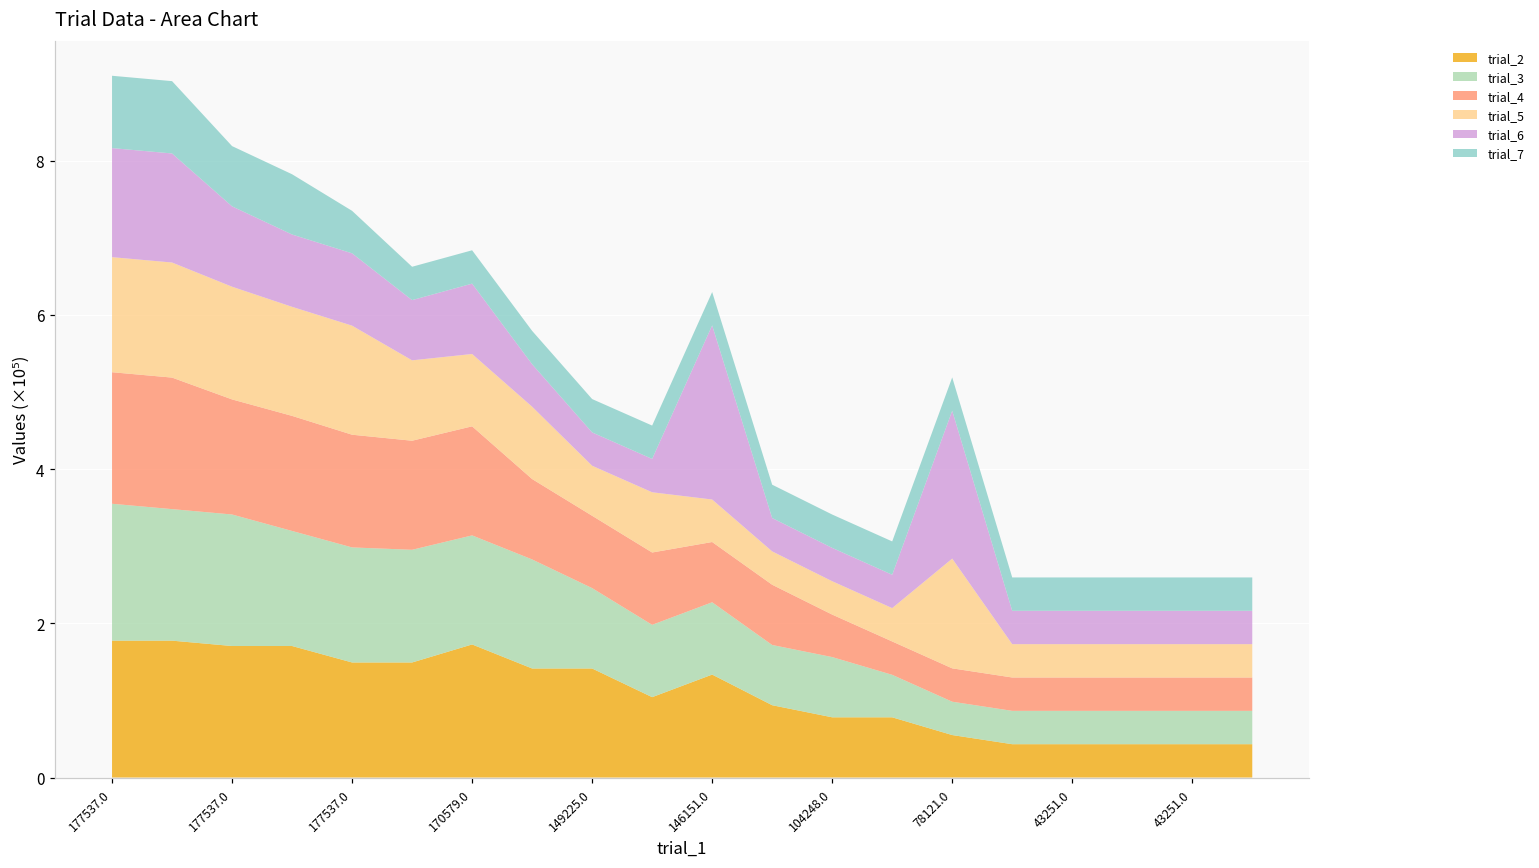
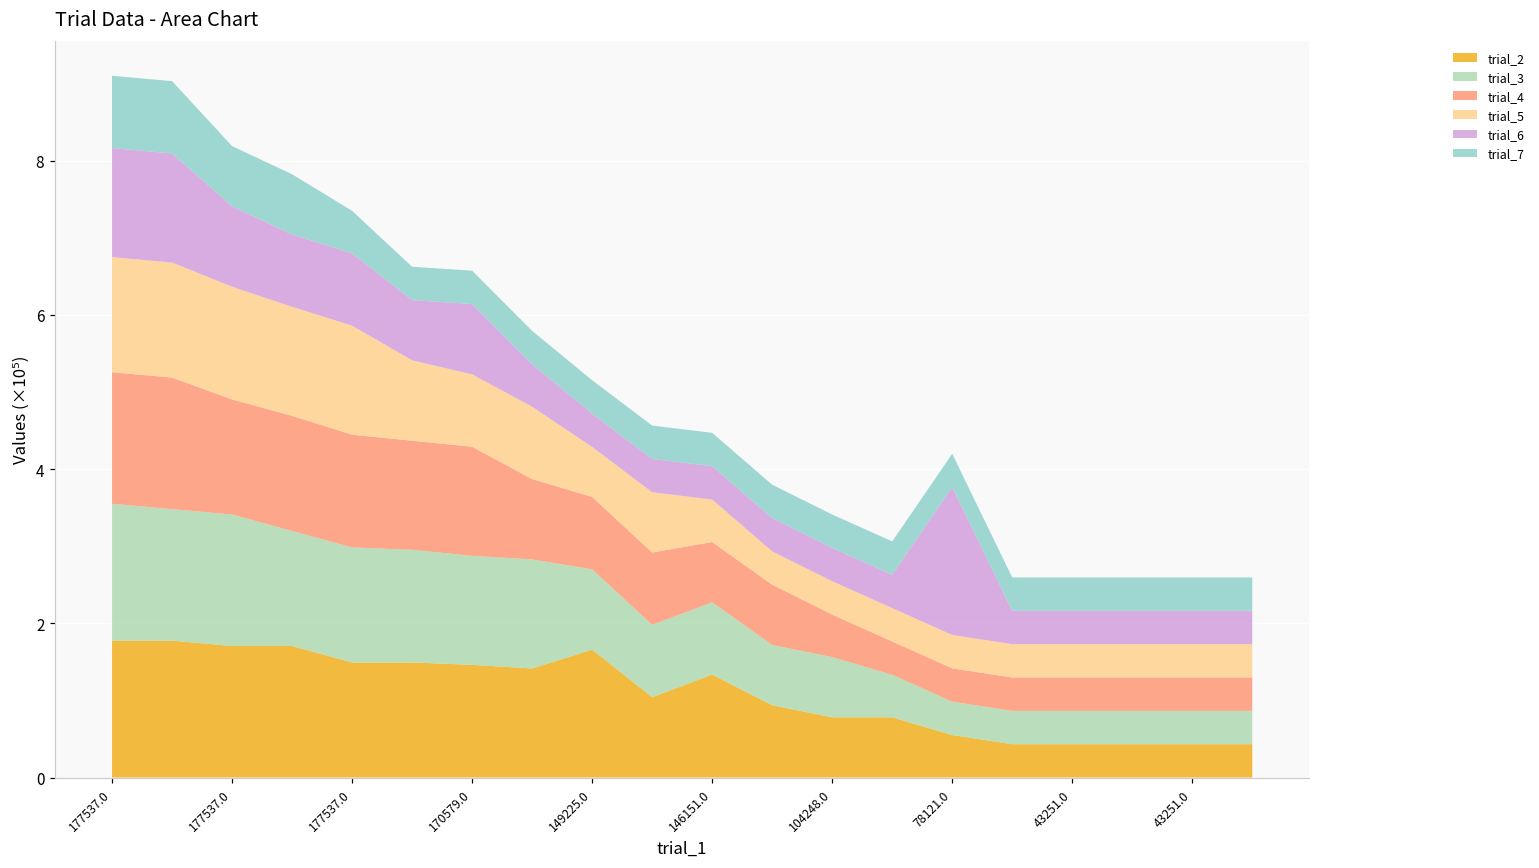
trial_2, 170579.0: 1.7 -> 1.5
trial_2, 149225.0: 1.4 -> 1.7
trial_6, 146151.0: 2.3 -> 0.4
trial_5, 78121.0: 1.4 -> 0.4
